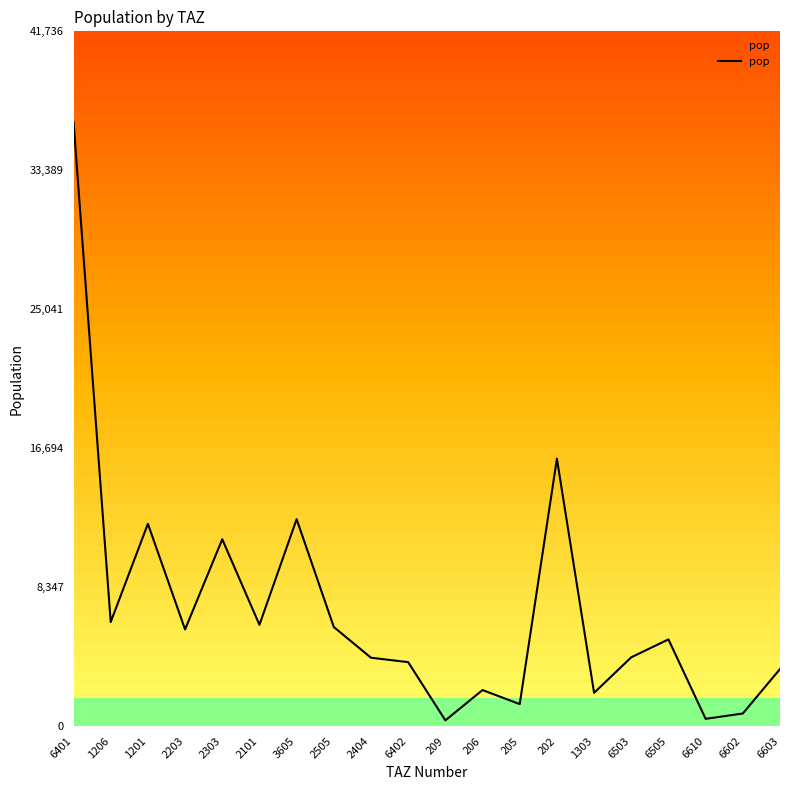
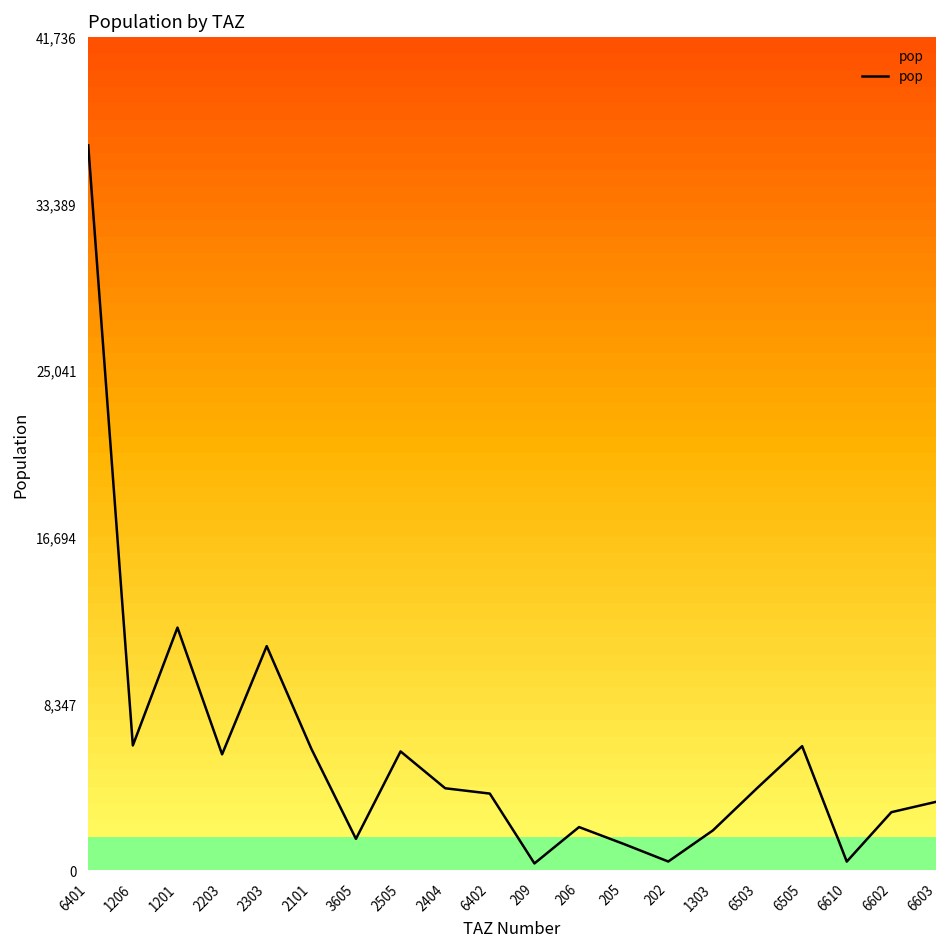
pop, 3605: 12,400 -> 1,600
pop, 202: 16,100 -> 400
pop, 6505: 5,200 -> 6,200
pop, 6602: 800 -> 2,900
